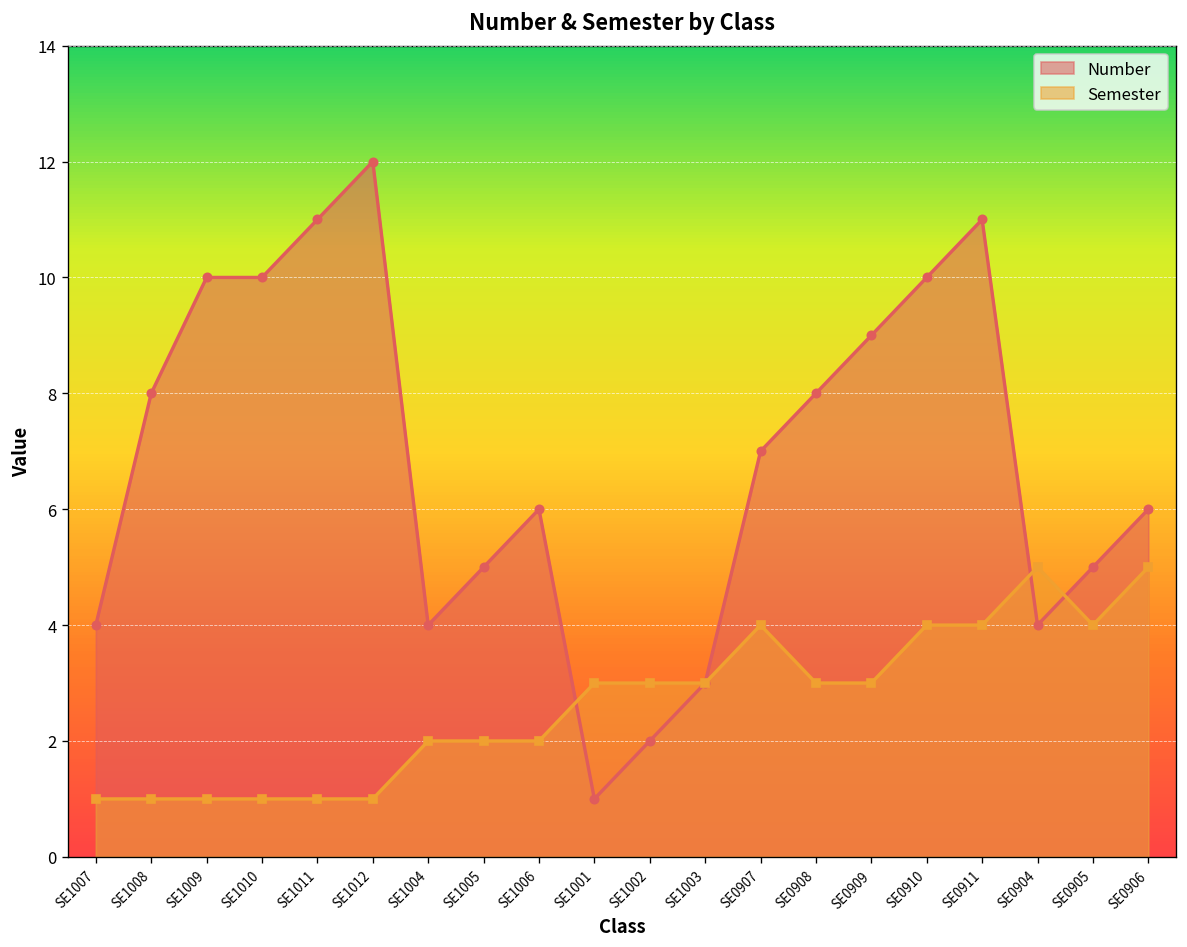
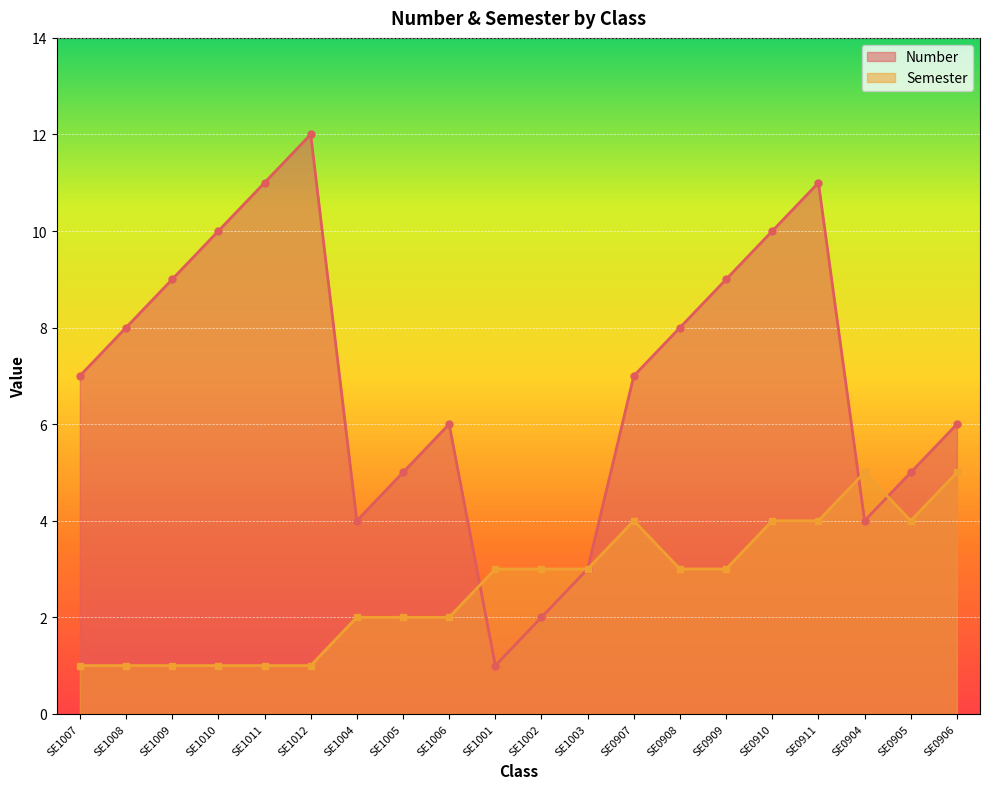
Number, SE1007: 4 -> 7
Number, SE1009: 10 -> 9
